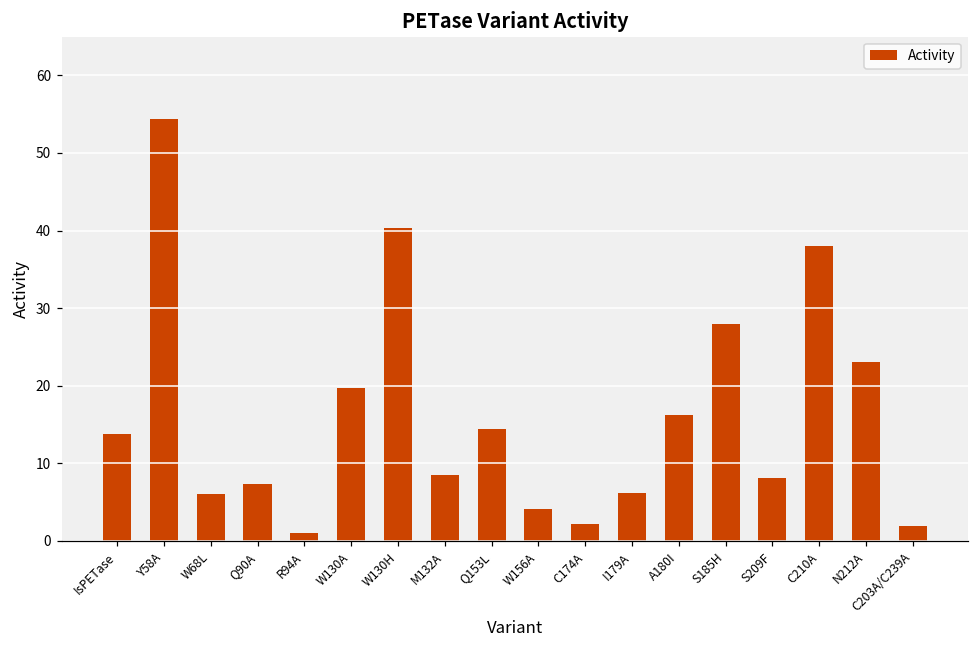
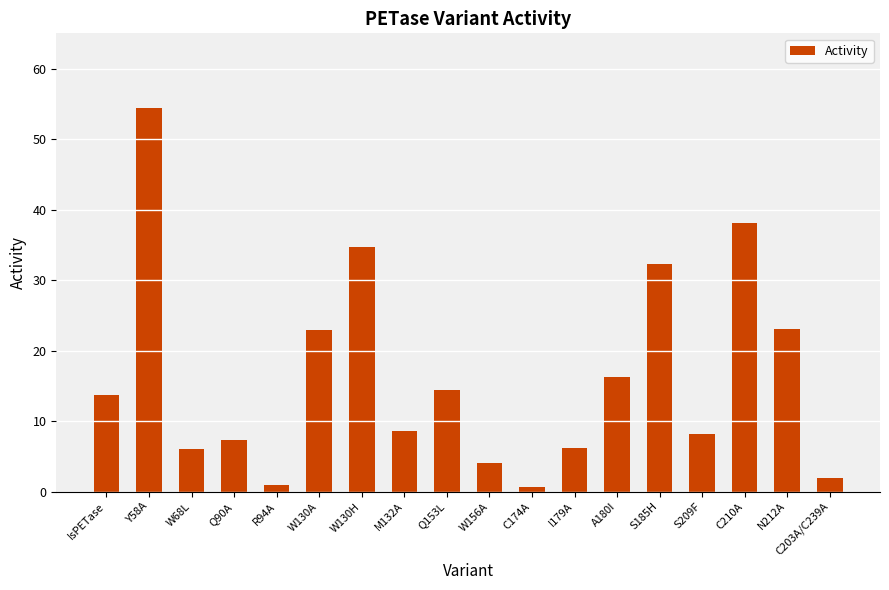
W130A: 20 -> 23
W130H: 40 -> 35
C174A: 2 -> 1
S185H: 28 -> 32
